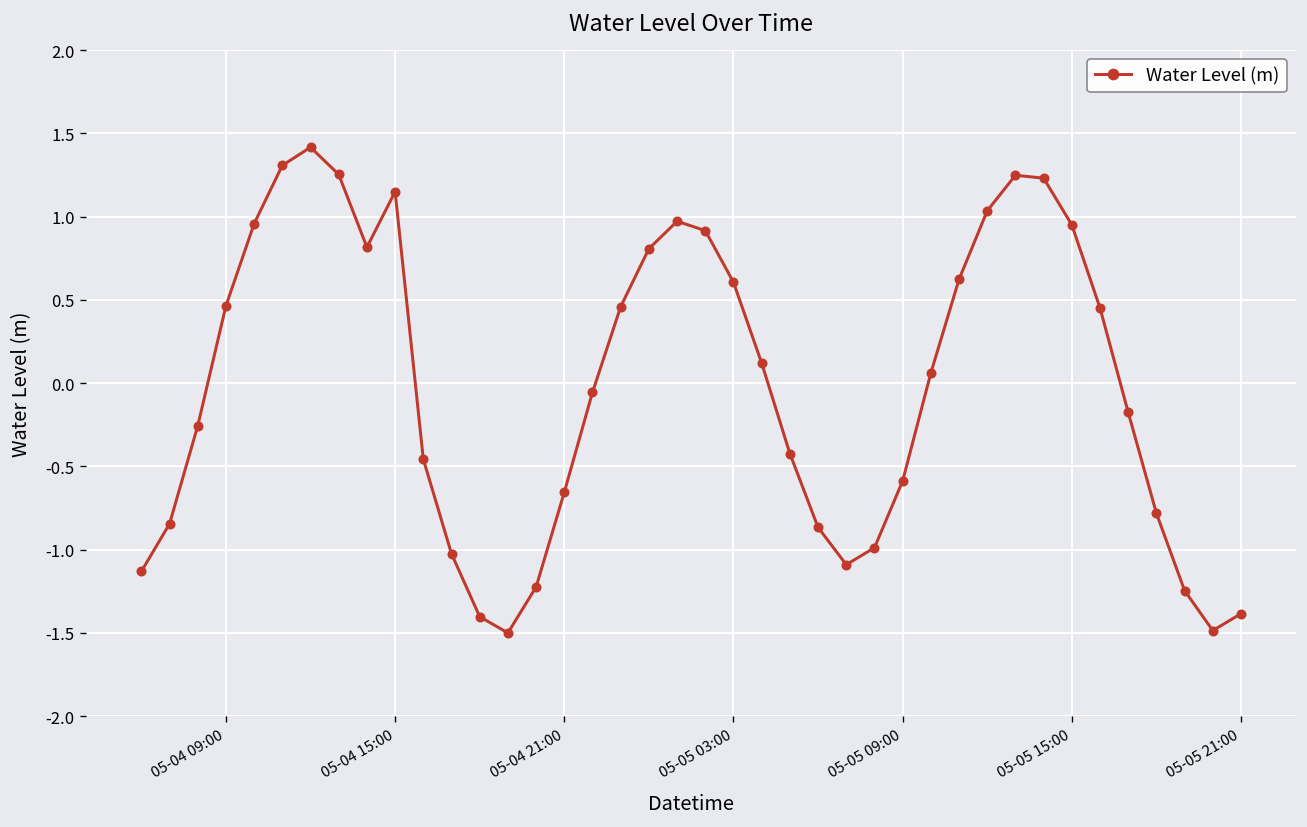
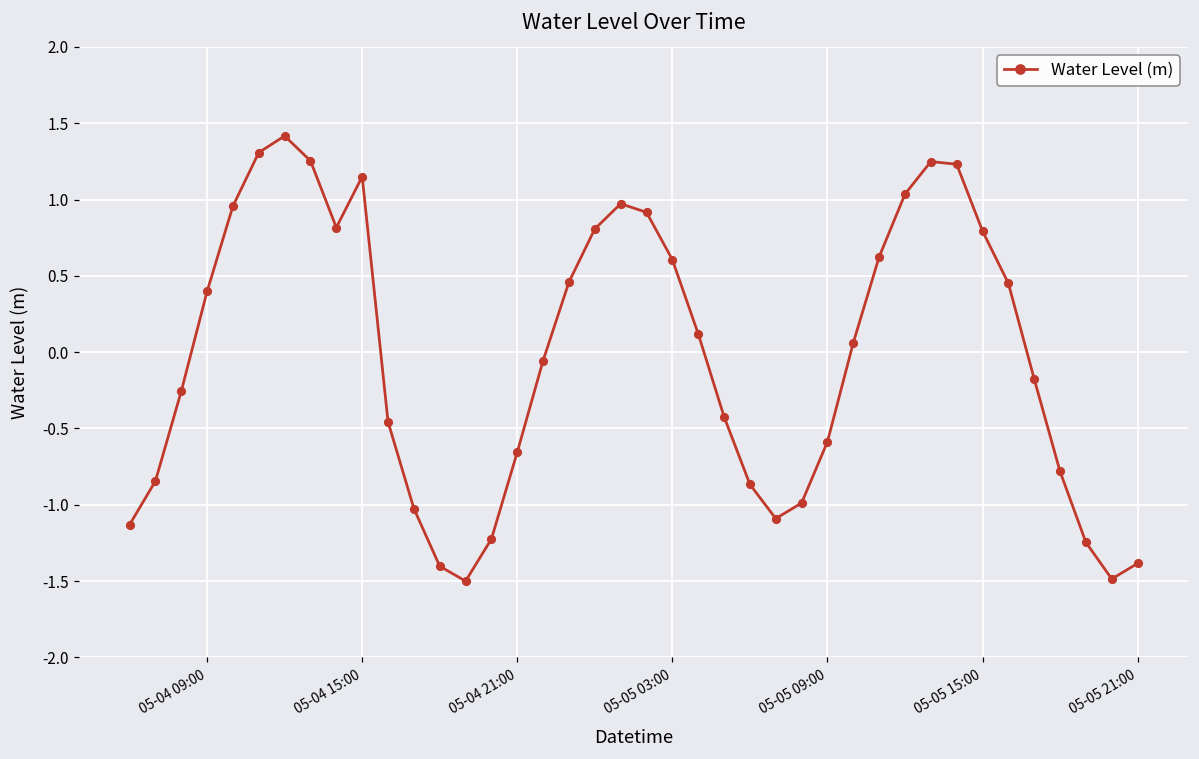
05-04 09:00: 0.46 -> 0.40
05-05 15:00: 0.95 -> 0.79
